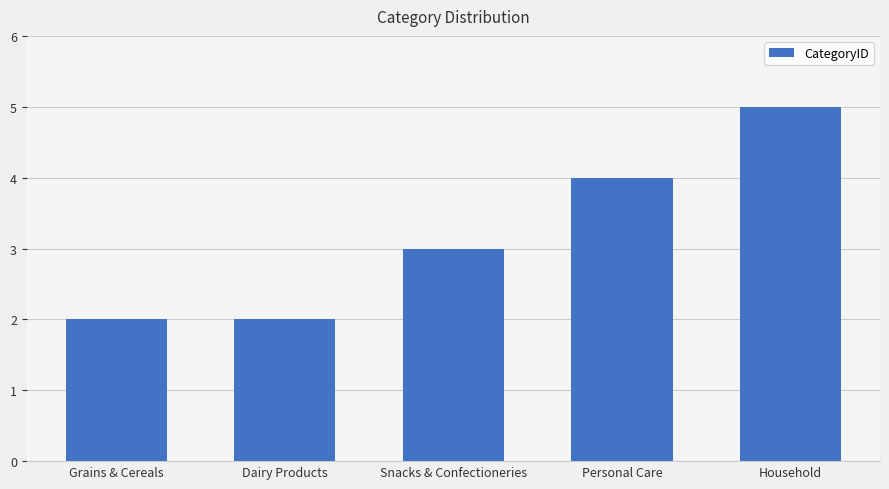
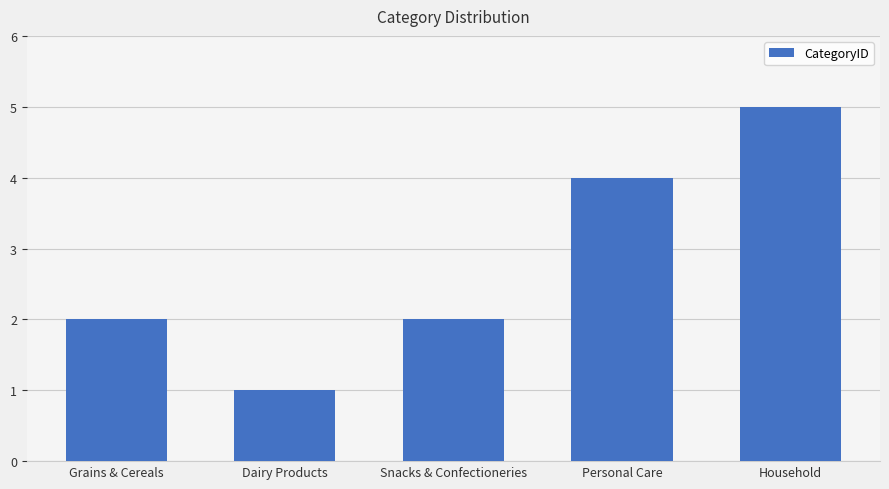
Dairy Products: 2 -> 1
Snacks & Confectioneries: 3 -> 2
